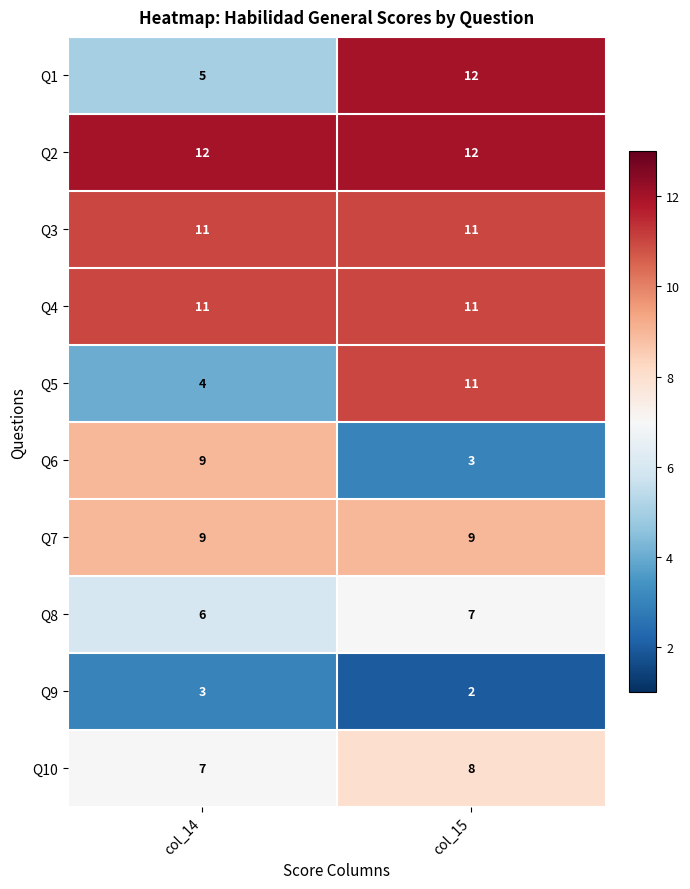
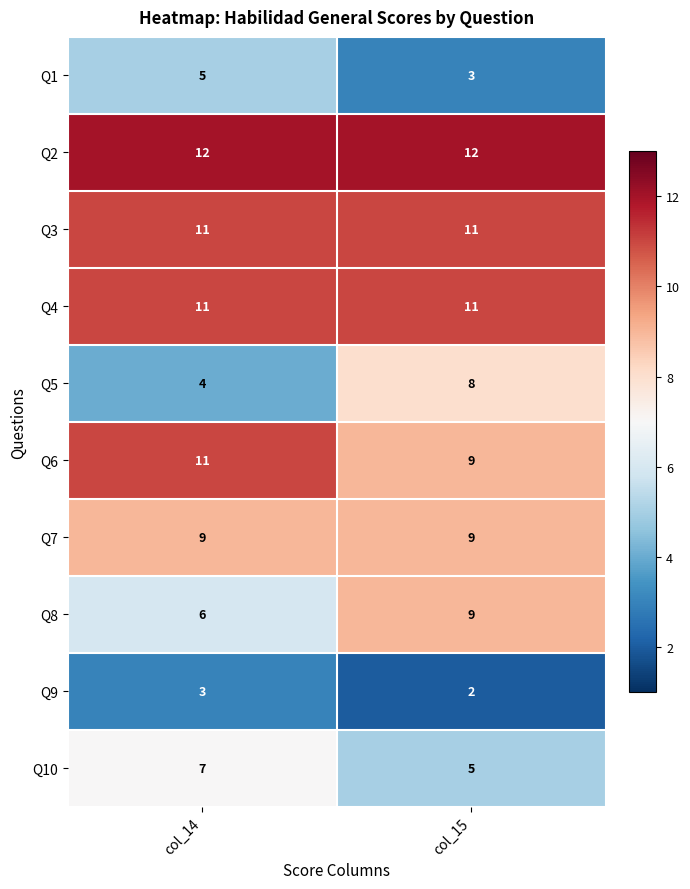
Q1, col_15: 12 -> 3
Q5, col_15: 11 -> 8
Q6, col_14: 9 -> 11
Q6, col_15: 3 -> 9
Q8, col_15: 7 -> 9
Q10, col_15: 8 -> 5
